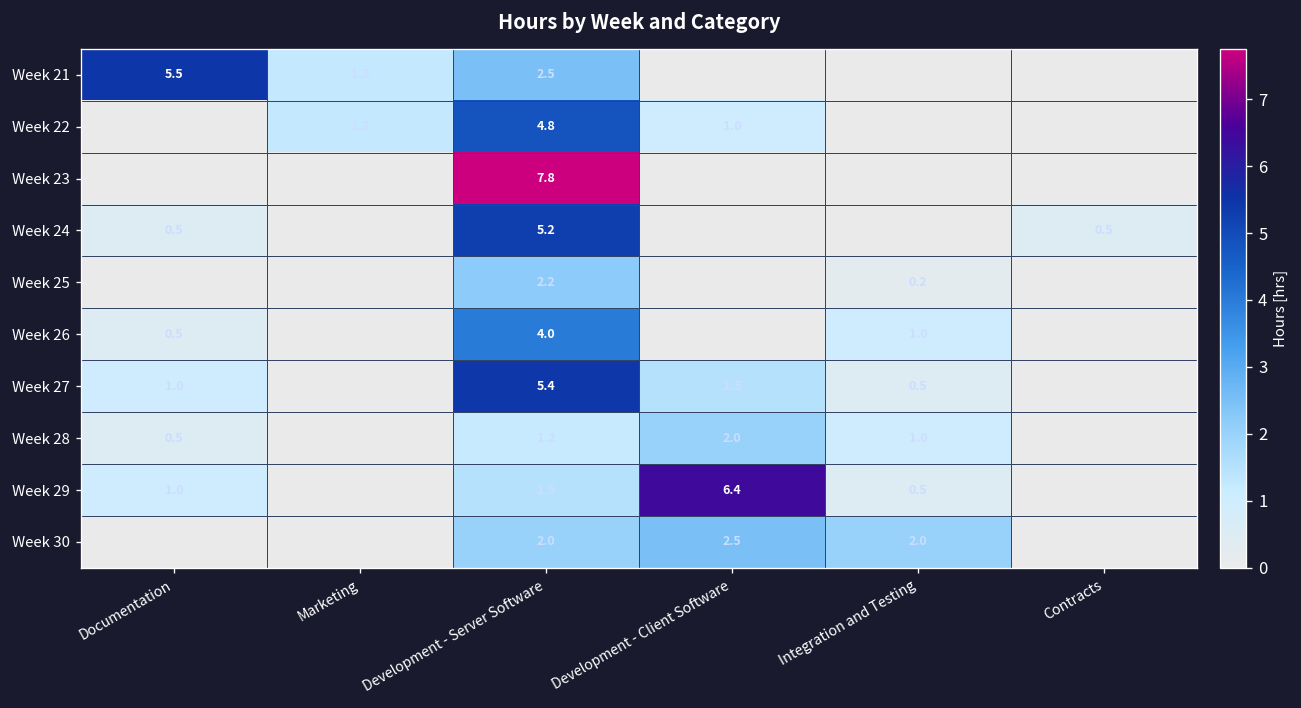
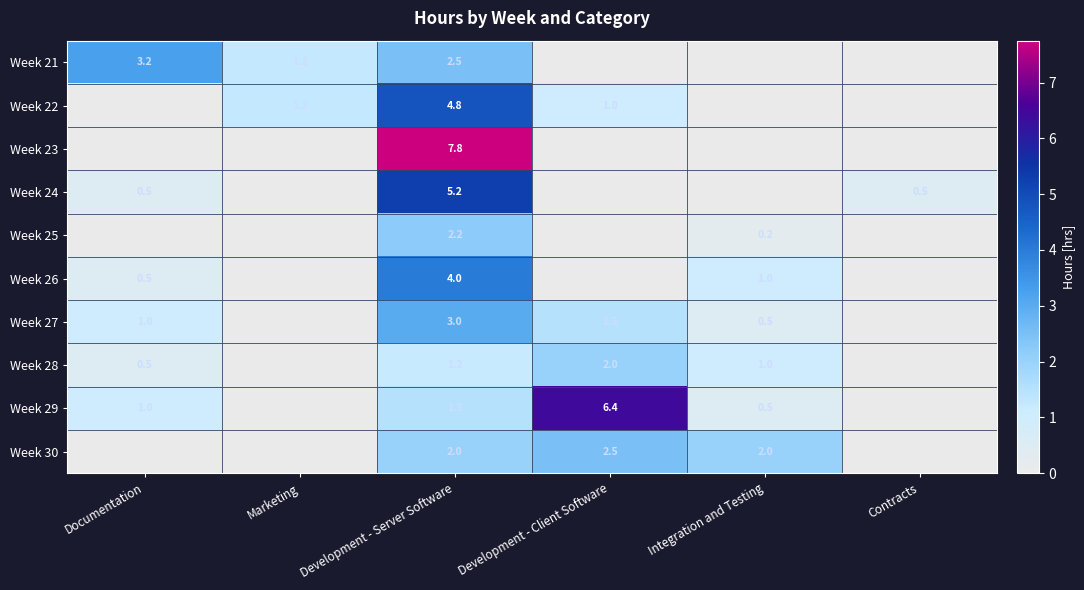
Week 21, Documentation: 5.5 -> 3.2
Week 27, Development - Server Software: 5.4 -> 3.0
